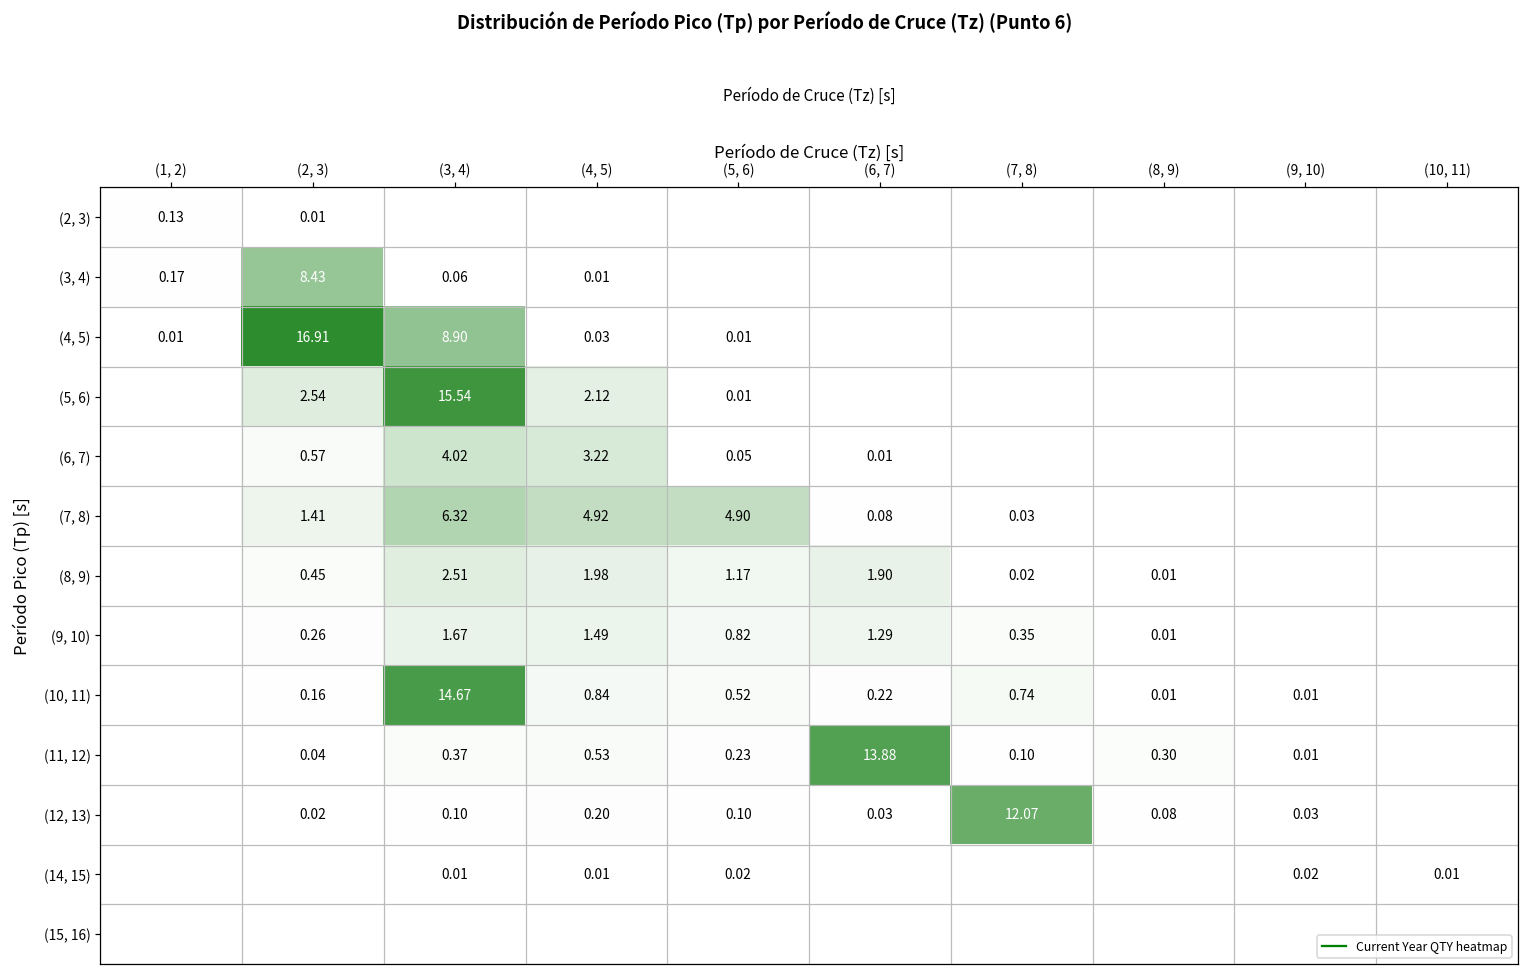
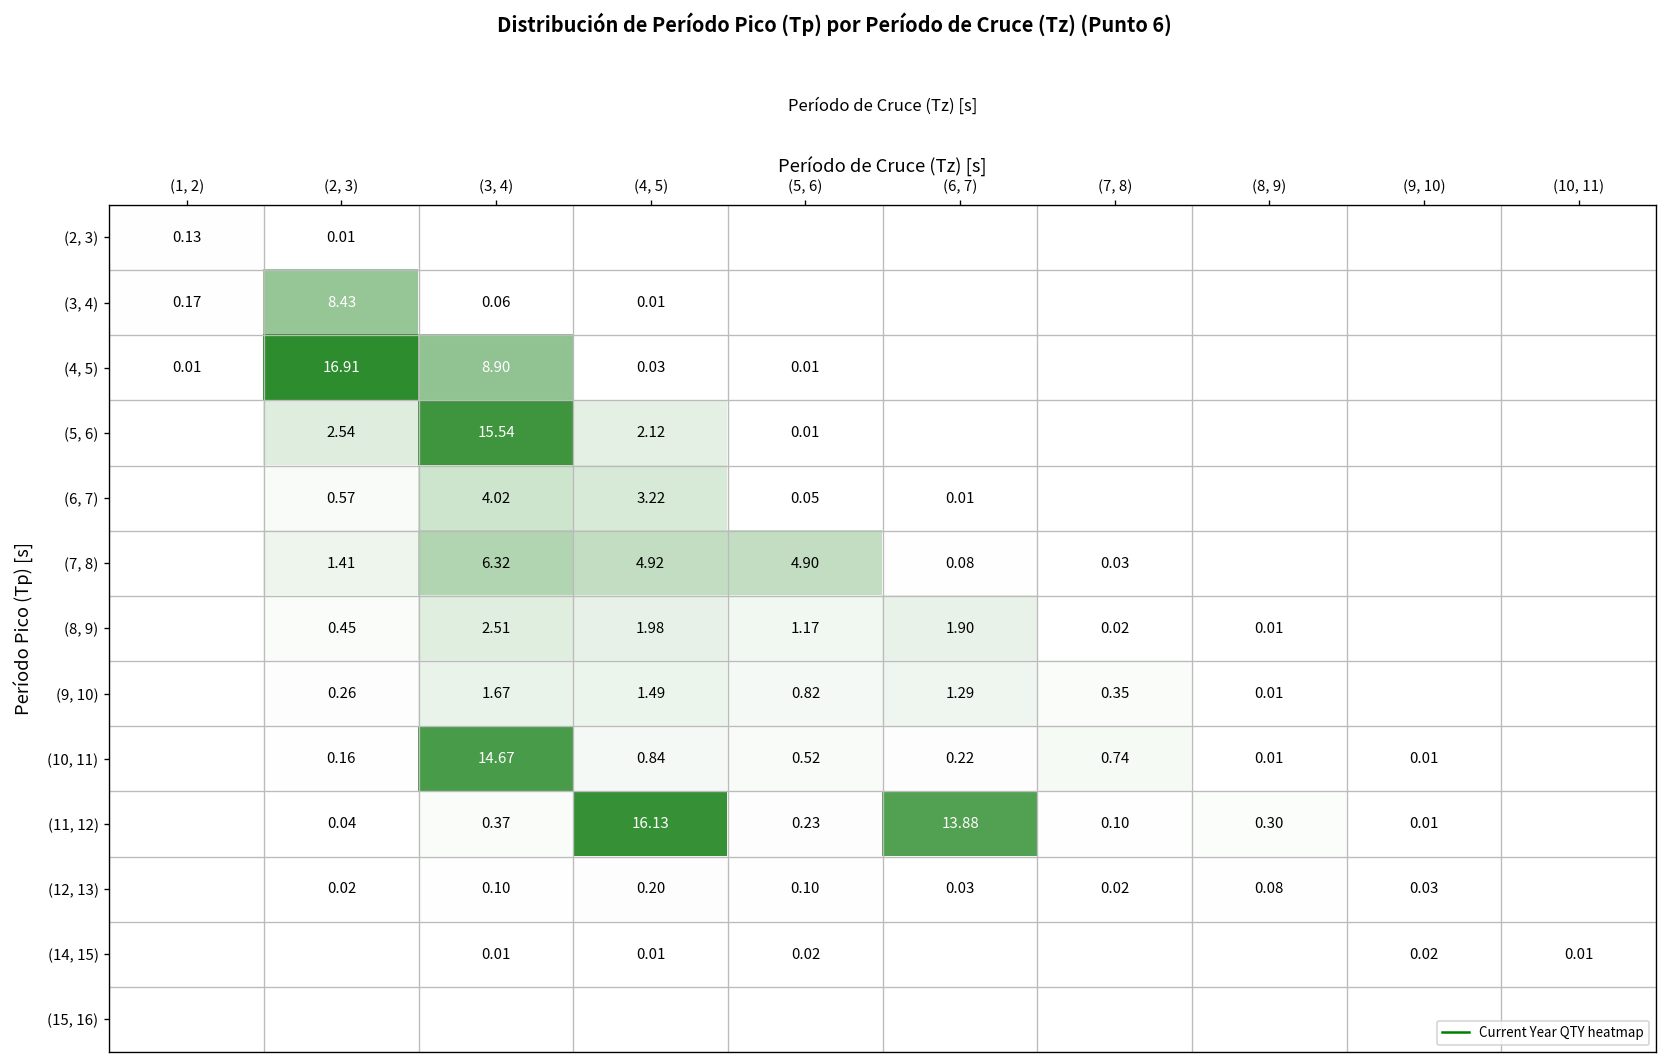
(11, 12), (4, 5): 0.53 -> 16.13
(12, 13), (7, 8): 12.07 -> 0.02
